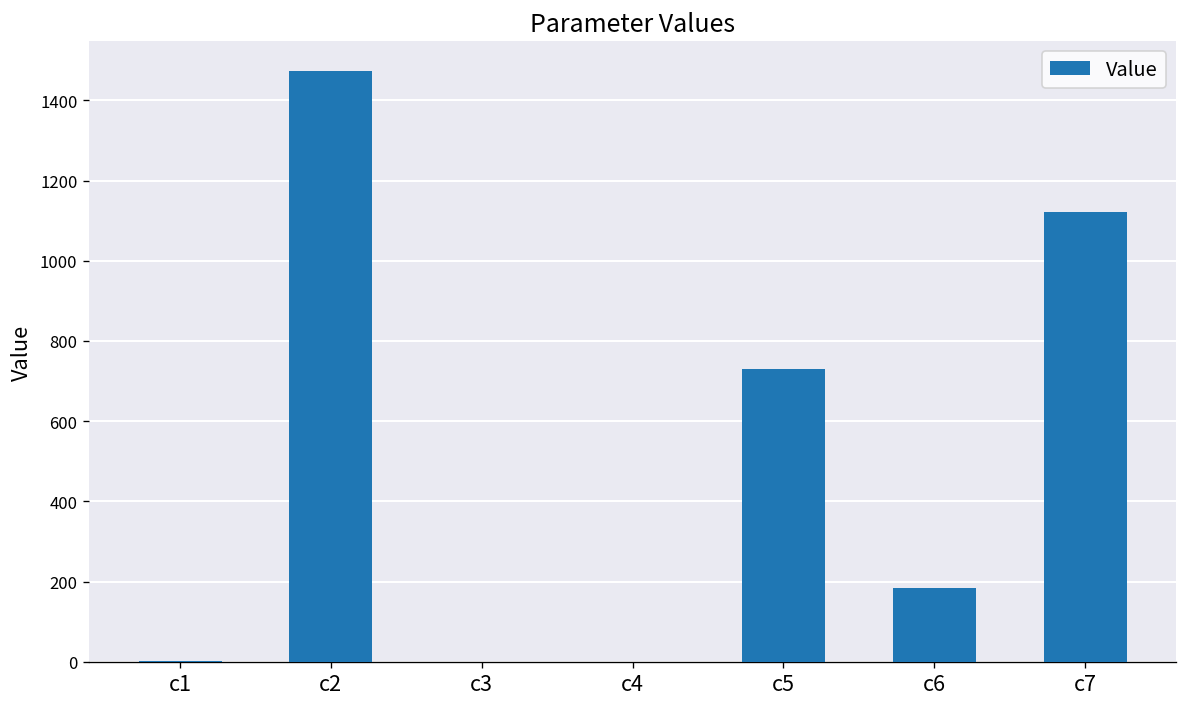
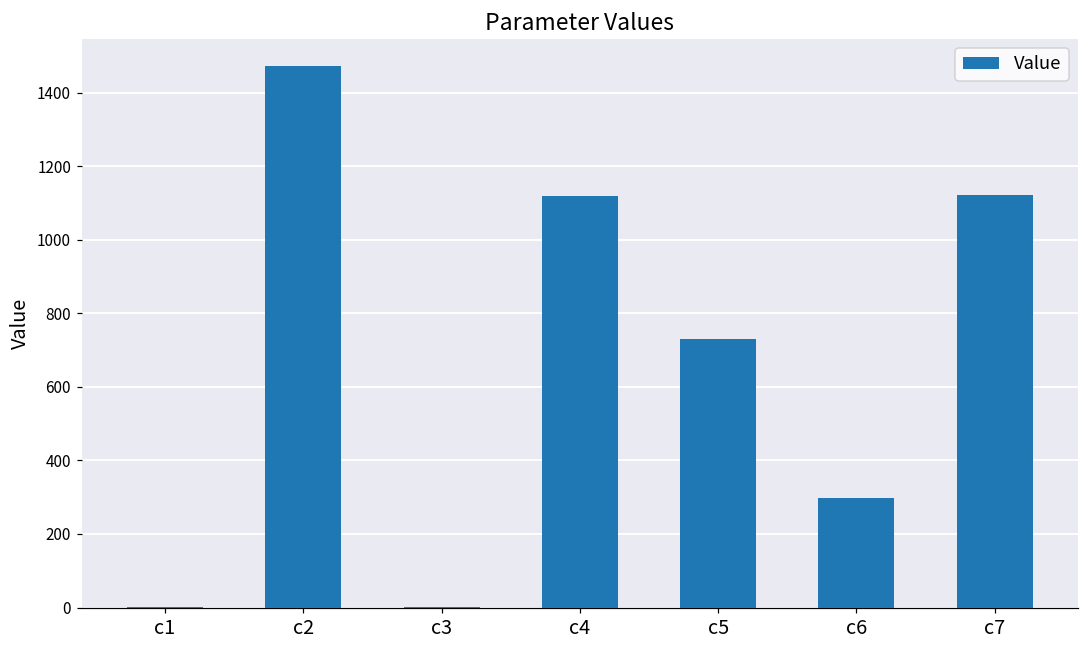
c4: 0 -> 1120
c6: 180 -> 300
